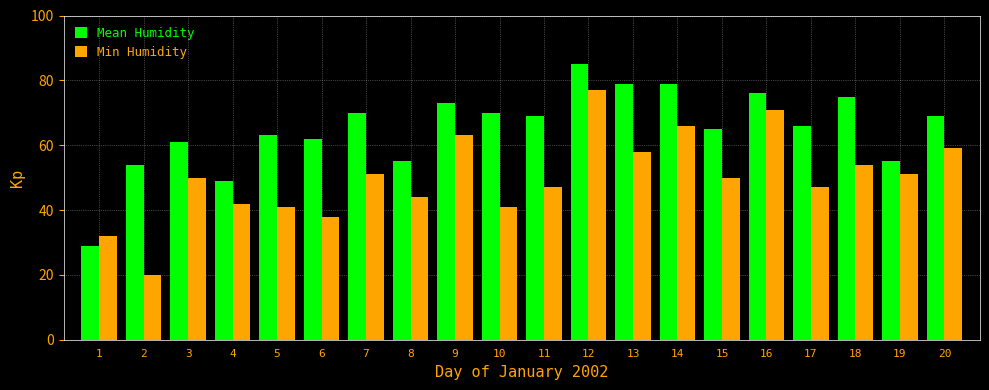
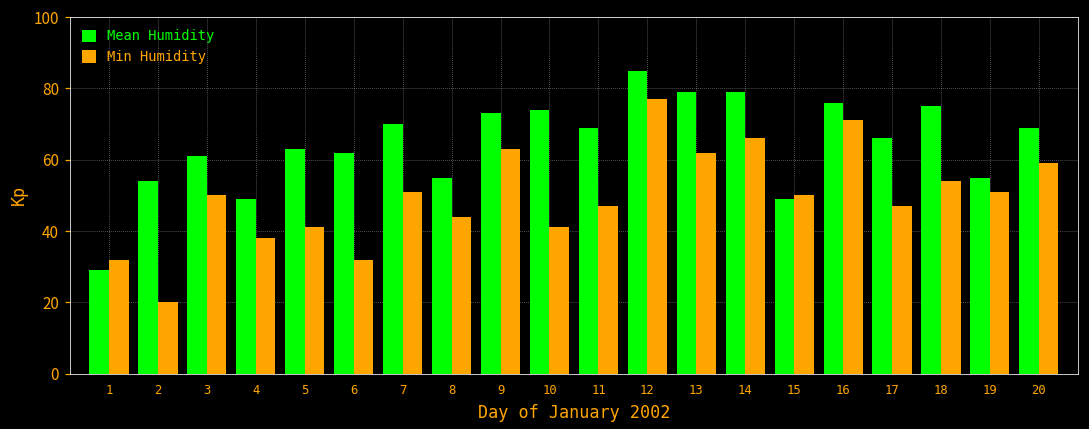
Min Humidity, 4: 42 -> 38
Min Humidity, 6: 38 -> 32
Mean Humidity, 10: 70 -> 74
Min Humidity, 13: 58 -> 62
Mean Humidity, 15: 65 -> 49
